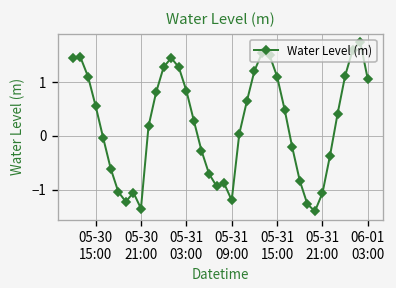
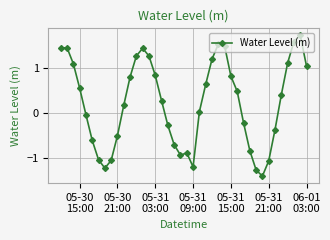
05-30 21:00: -1.3 -> -0.5
05-31 15:00: 1.1 -> 0.8
